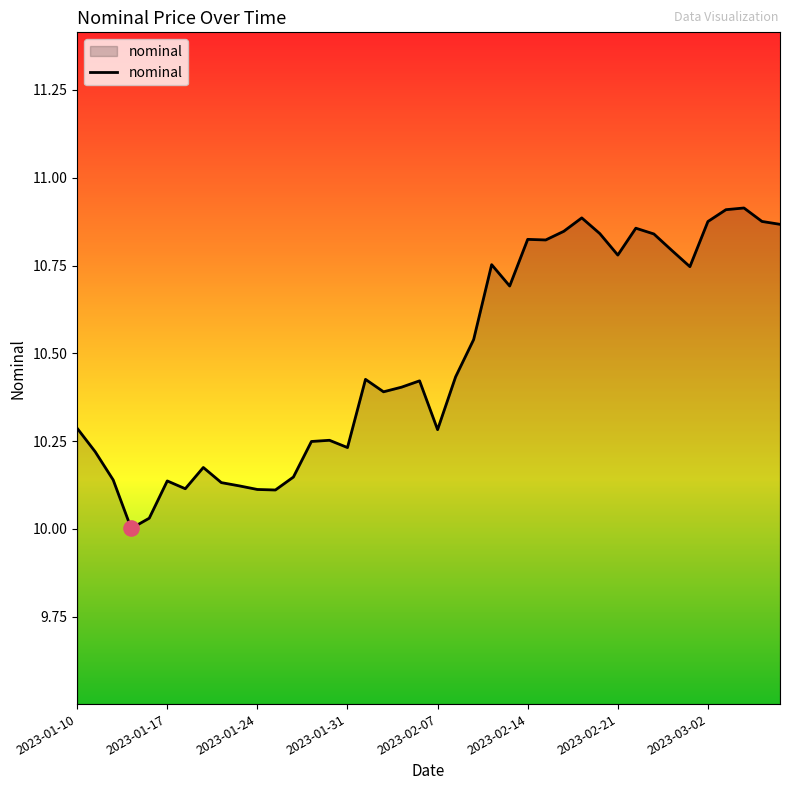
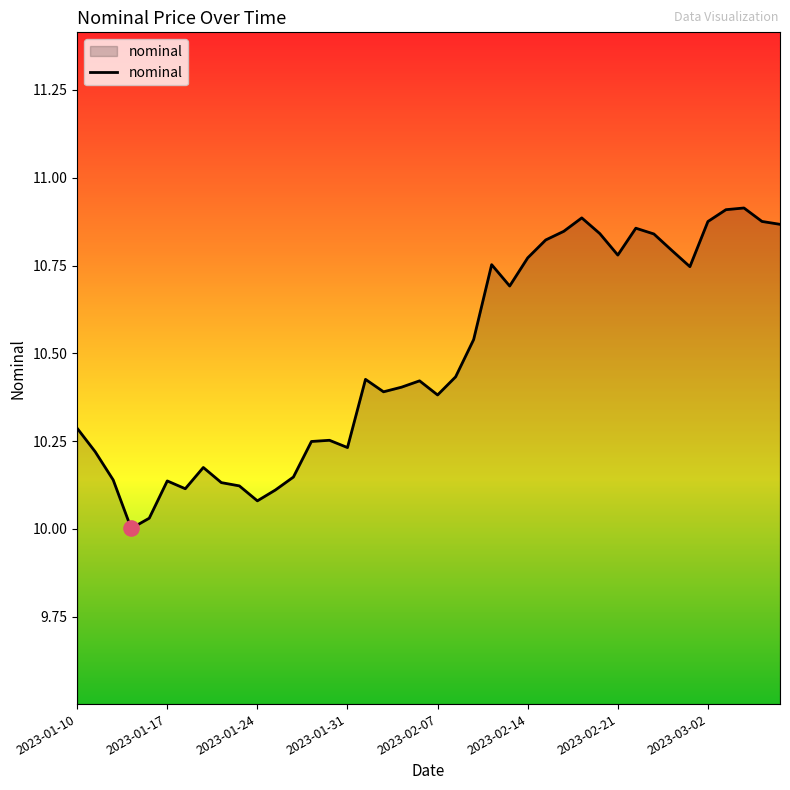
nominal, 2023-01-24: 10.11 -> 10.08
nominal, 2023-02-07: 10.28 -> 10.38
nominal, 2023-02-14: 10.82 -> 10.77
